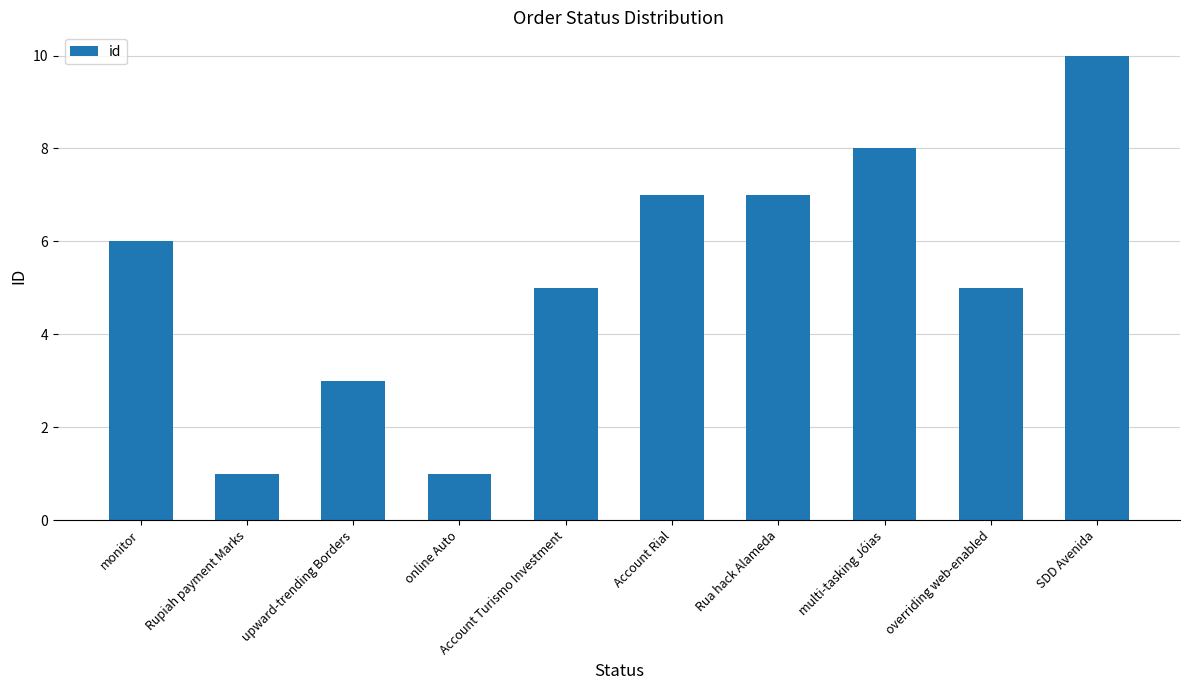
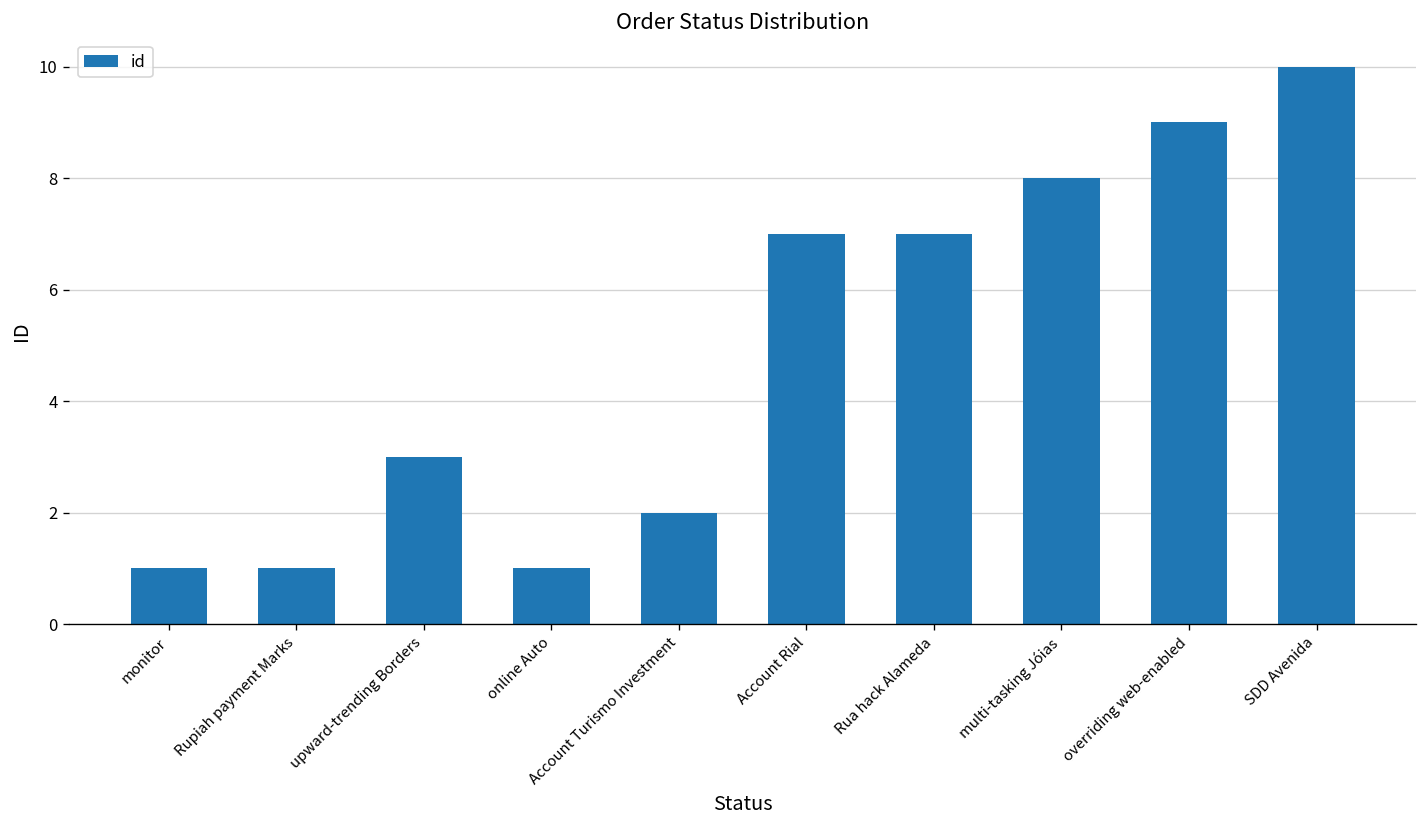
monitor: 6 -> 1
Account Turismo Investment: 5 -> 2
overriding web-enabled: 5 -> 9
